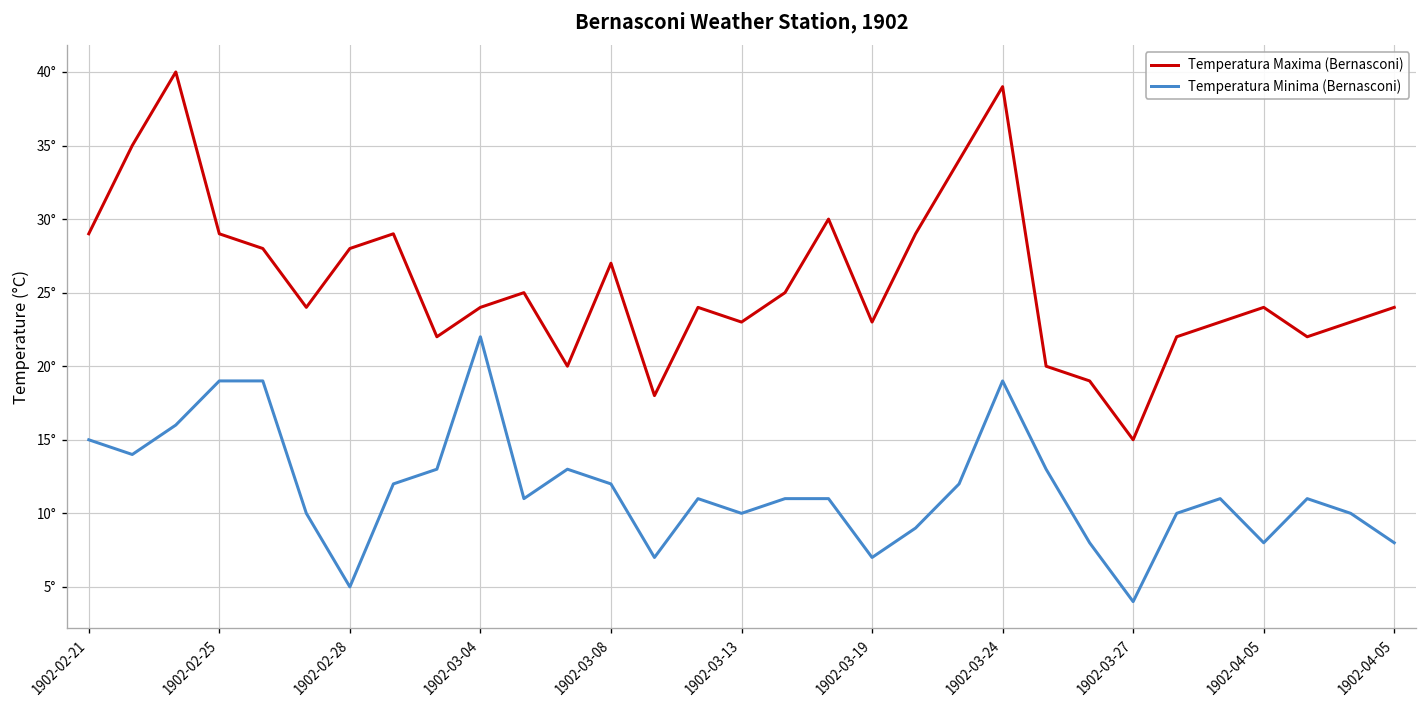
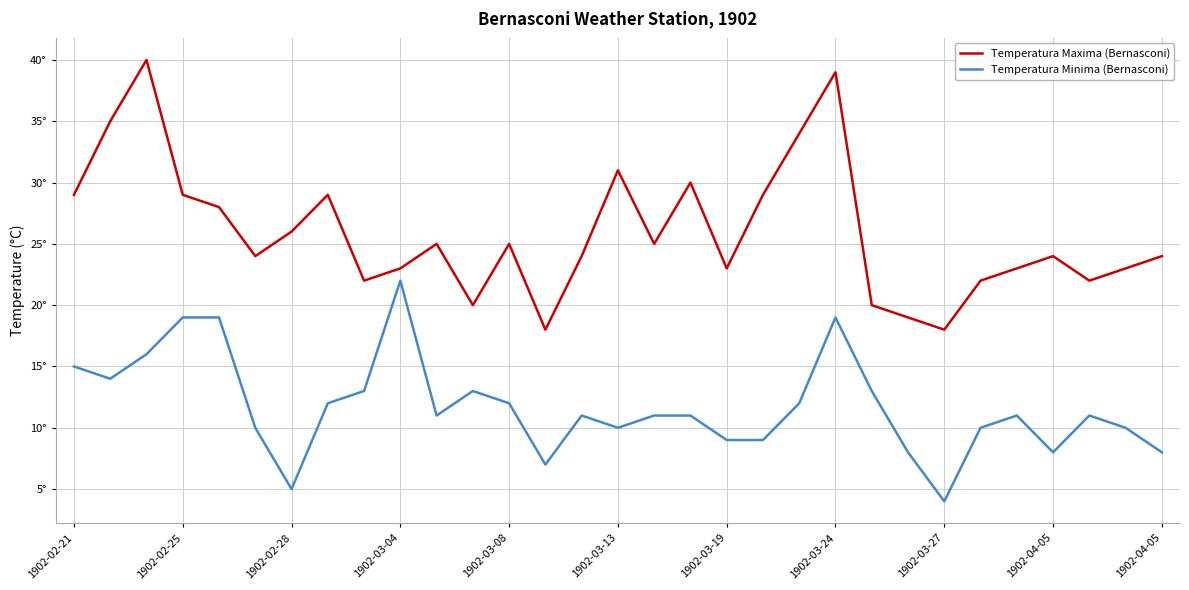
Temperatura Maxima (Bernasconi), 1902-02-28: 28° -> 26°
Temperatura Maxima (Bernasconi), 1902-03-04: 24° -> 23°
Temperatura Maxima (Bernasconi), 1902-03-08: 27° -> 25°
Temperatura Maxima (Bernasconi), 1902-03-13: 23° -> 31°
Temperatura Minima (Bernasconi), 1902-03-19: 7° -> 9°
Temperatura Maxima (Bernasconi), 1902-03-27: 15° -> 18°
